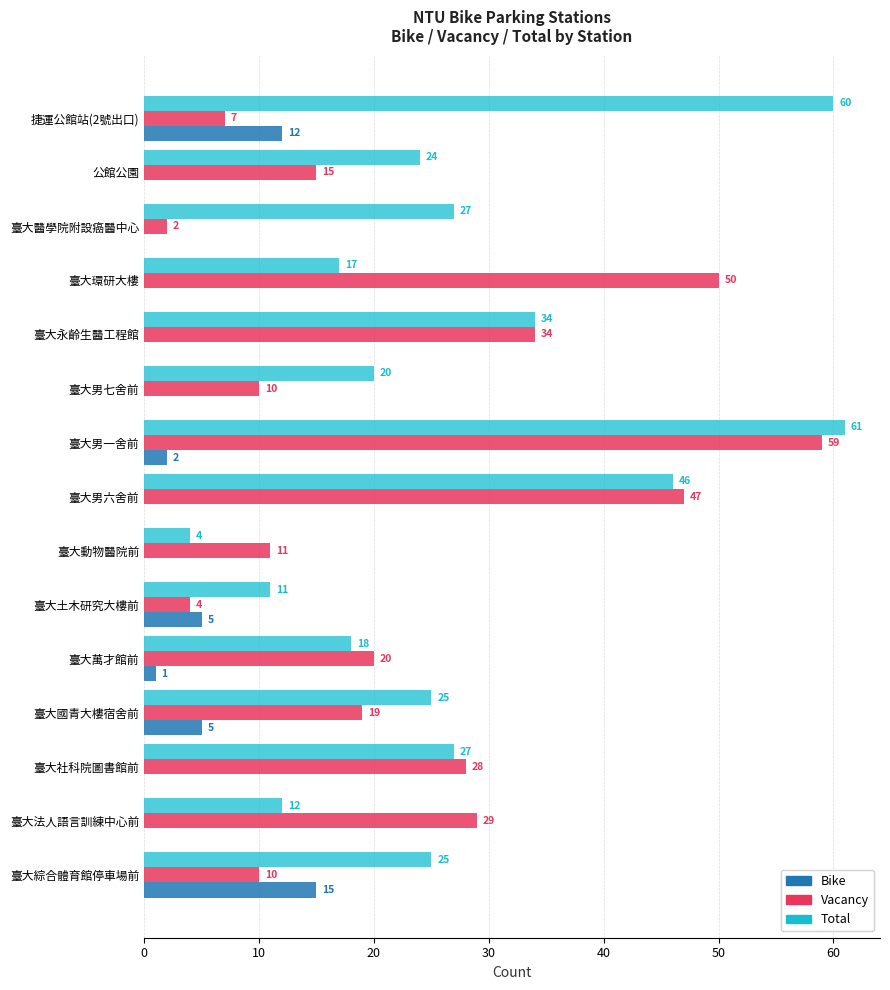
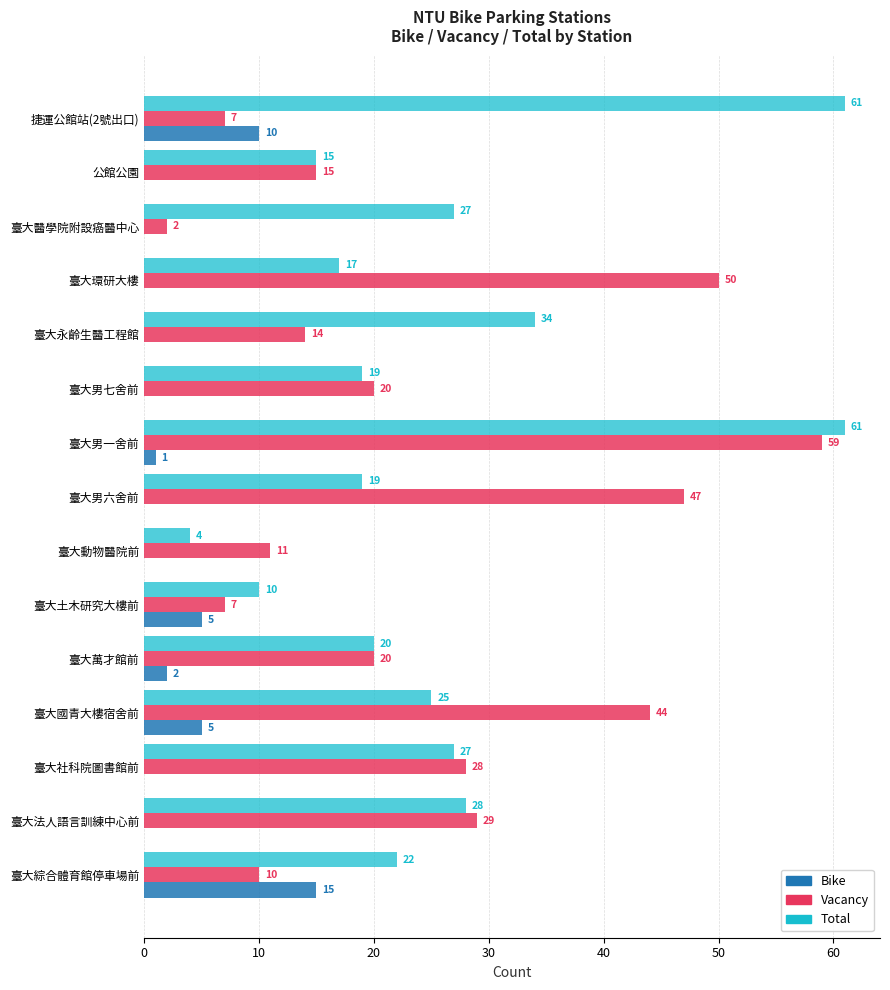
Total, 捷運公館站(2號出口): 60 -> 61
Bike, 捷運公館站(2號出口): 12 -> 10
Total, 公館公園: 24 -> 15
Vacancy, 臺大永齡生醫工程館: 34 -> 14
Total, 臺大男七舍前: 20 -> 19
Vacancy, 臺大男七舍前: 10 -> 20
Bike, 臺大男一舍前: 2 -> 1
Total, 臺大男六舍前: 46 -> 19
Total, 臺大土木研究大樓前: 11 -> 10
Vacancy, 臺大土木研究大樓前: 4 -> 7
Total, 臺大萬才館前: 18 -> 20
Bike, 臺大萬才館前: 1 -> 2
Vacancy, 臺大國青大樓宿舍前: 19 -> 44
Total, 臺大法人語言訓練中心前: 12 -> 28
Total, 臺大綜合體育館停車場前: 25 -> 22
